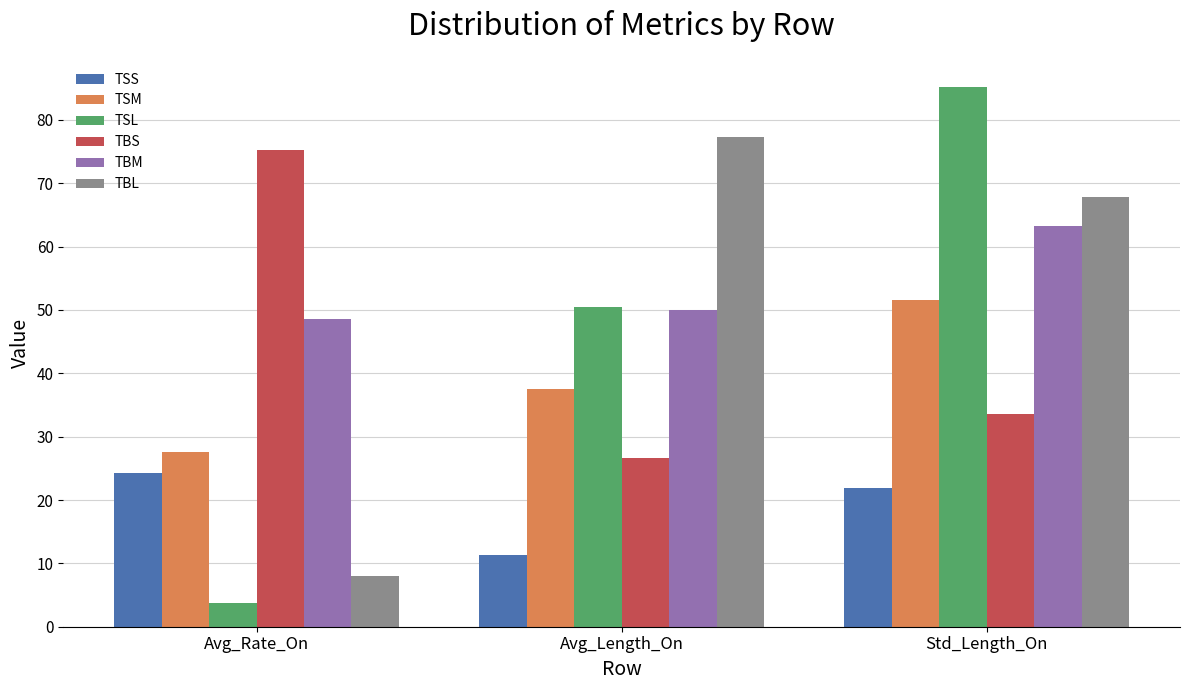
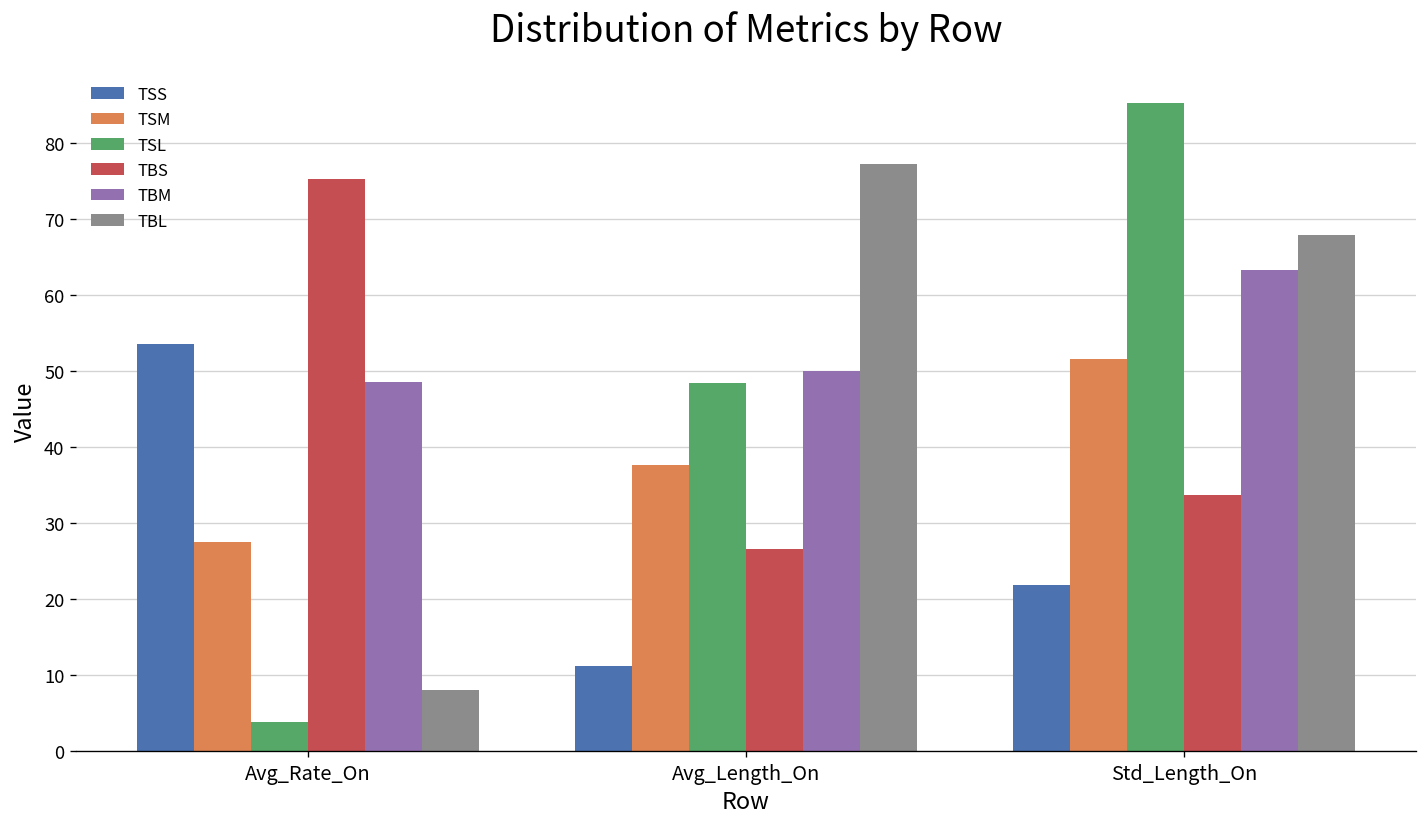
TSS, Avg_Rate_On: 24 -> 54
TSL, Avg_Length_On: 50 -> 48
